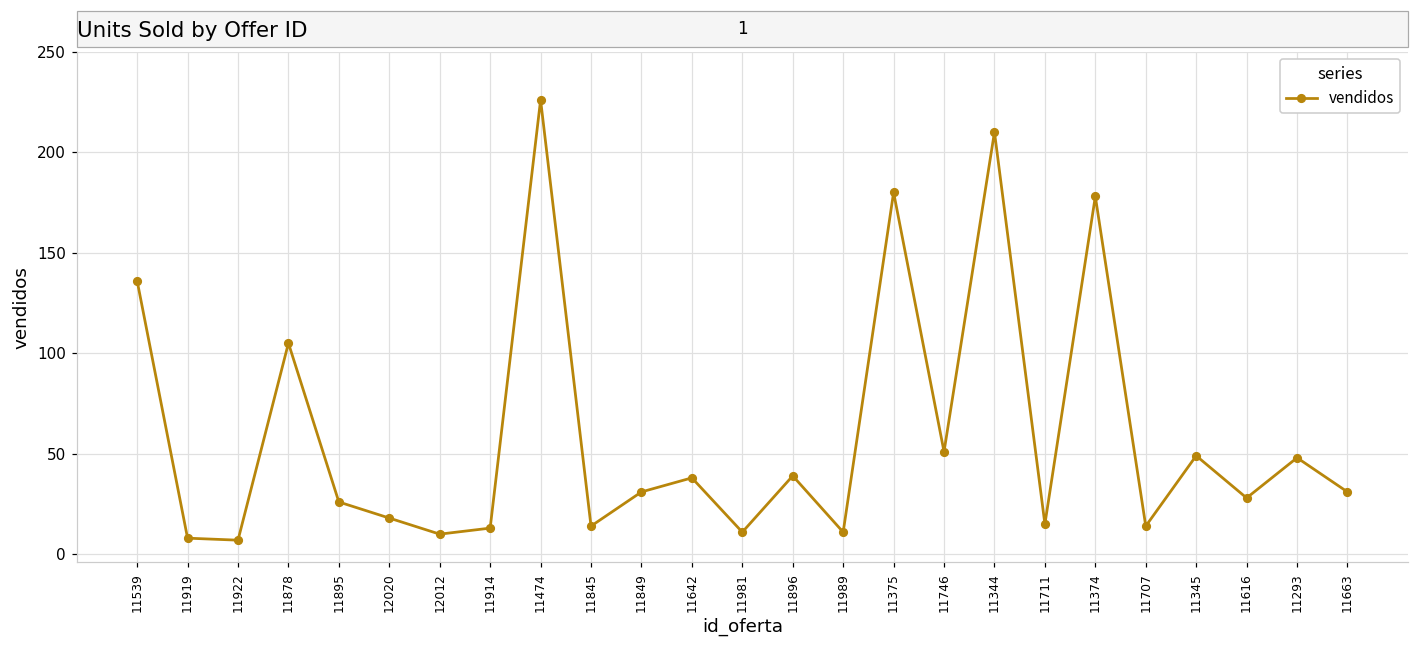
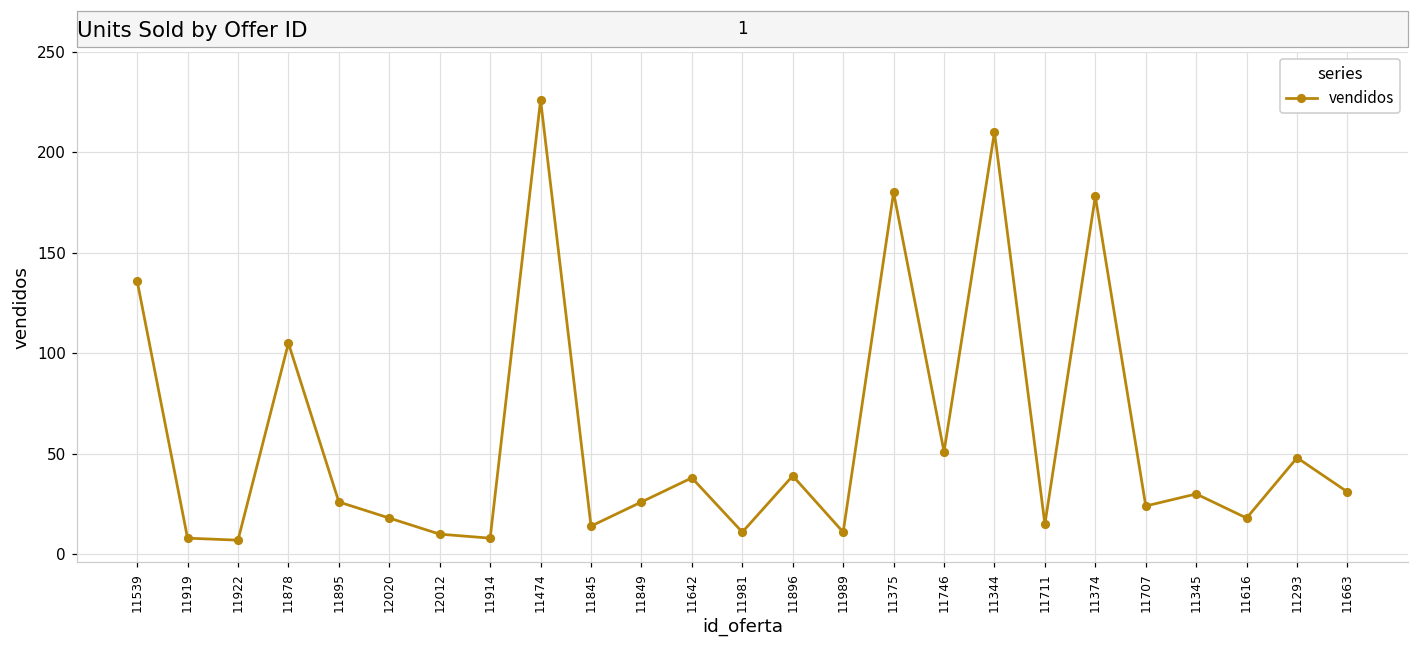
11914: 13 -> 8
11849: 31 -> 26
11707: 14 -> 24
11345: 49 -> 30
11616: 28 -> 18
